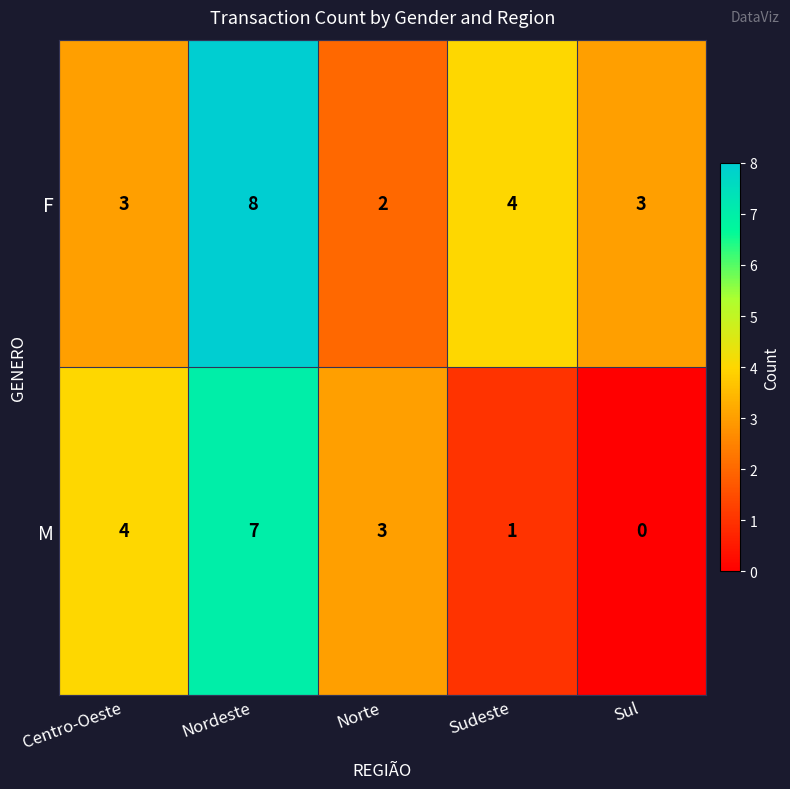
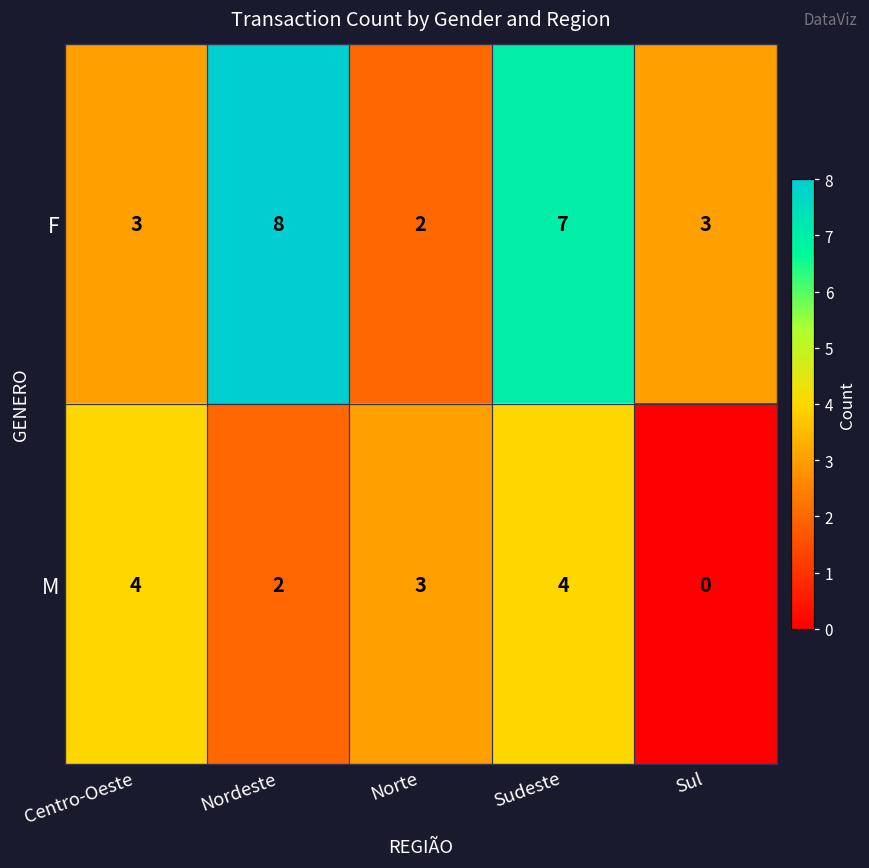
F, Sudeste: 4 -> 7
M, Nordeste: 7 -> 2
M, Sudeste: 1 -> 4
